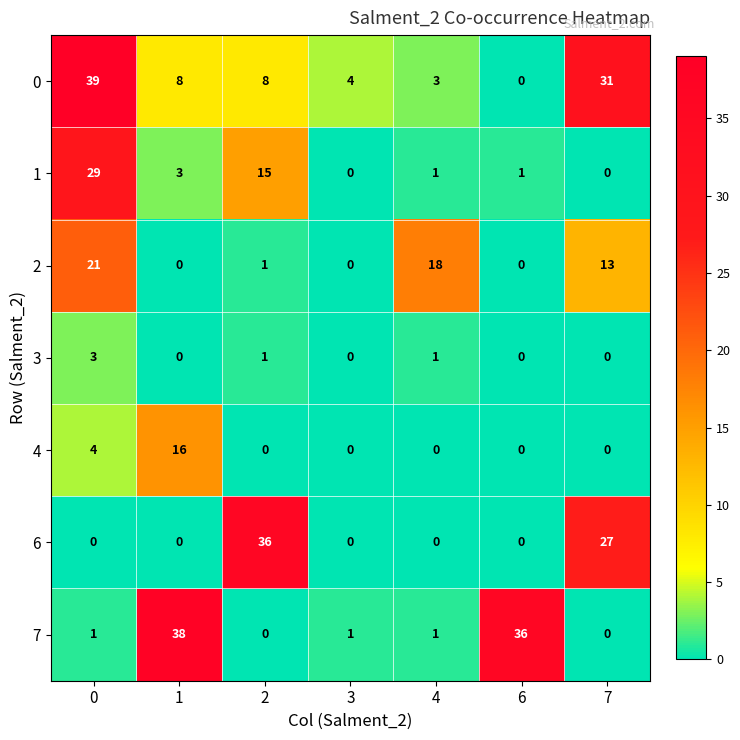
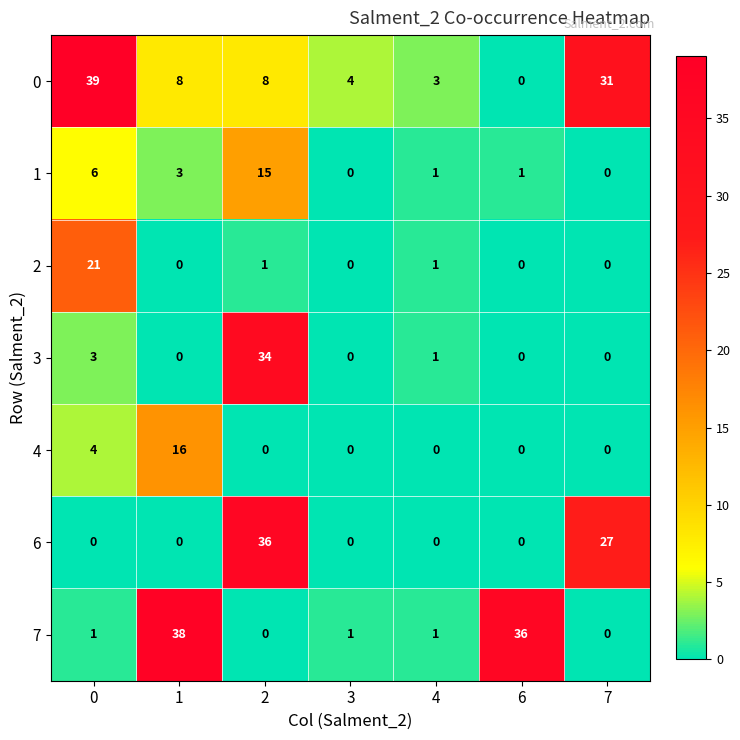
1, 0: 29 -> 6
2, 4: 18 -> 1
2, 7: 13 -> 0
3, 2: 1 -> 34
